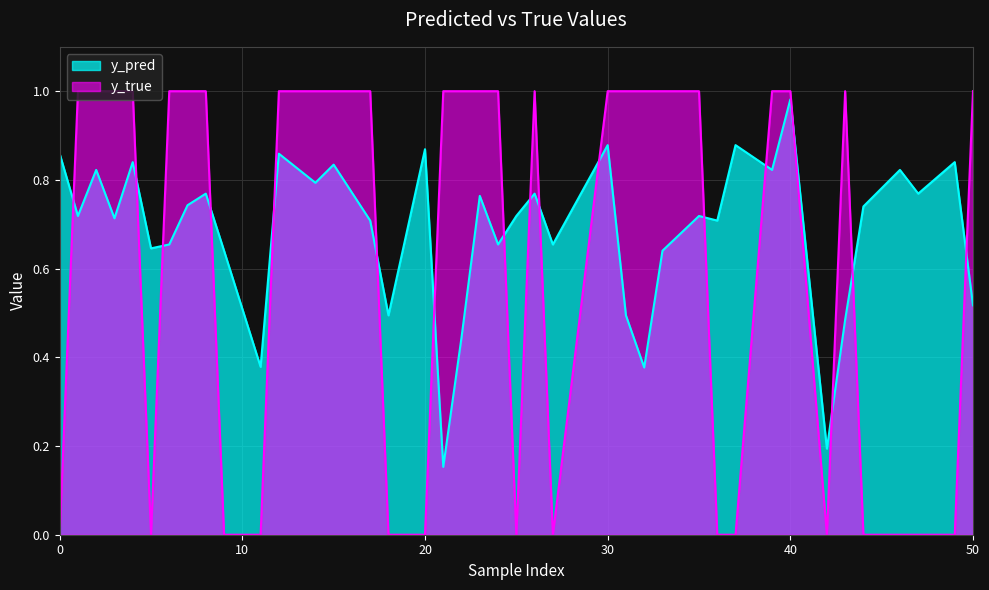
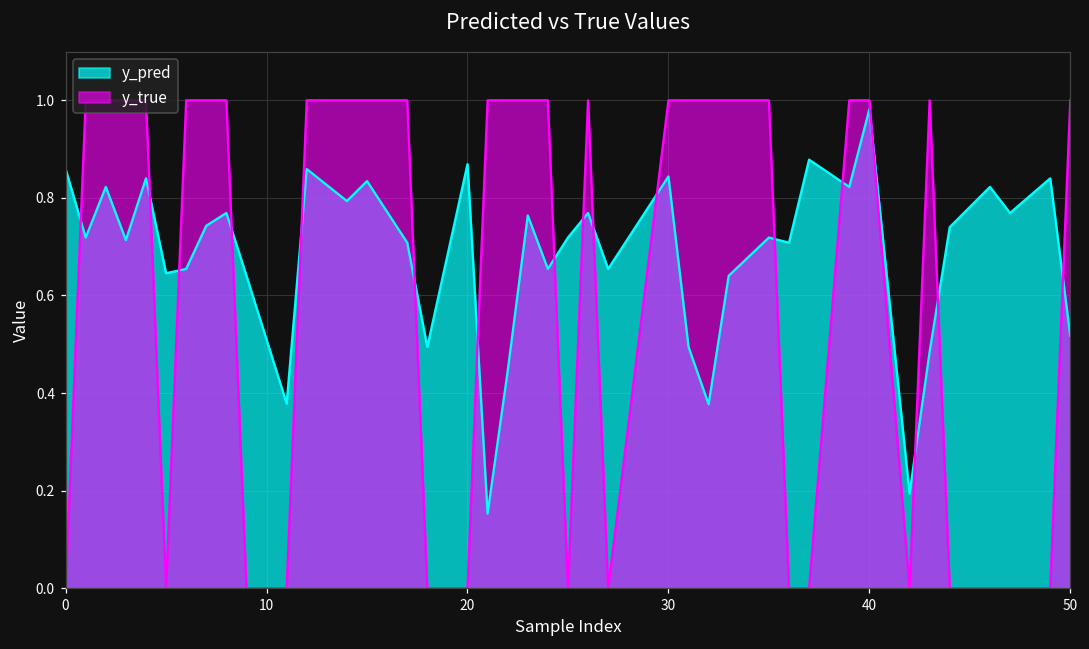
y_pred, 30: 0.88 -> 0.84
